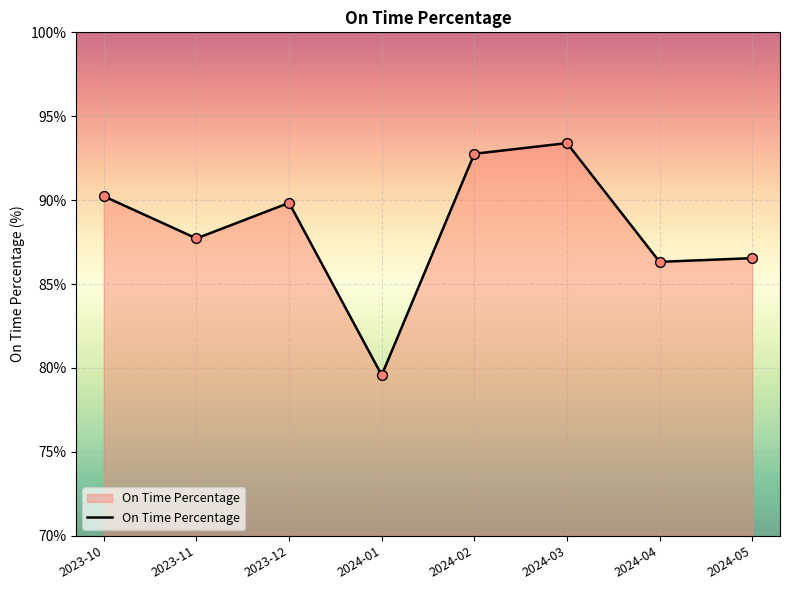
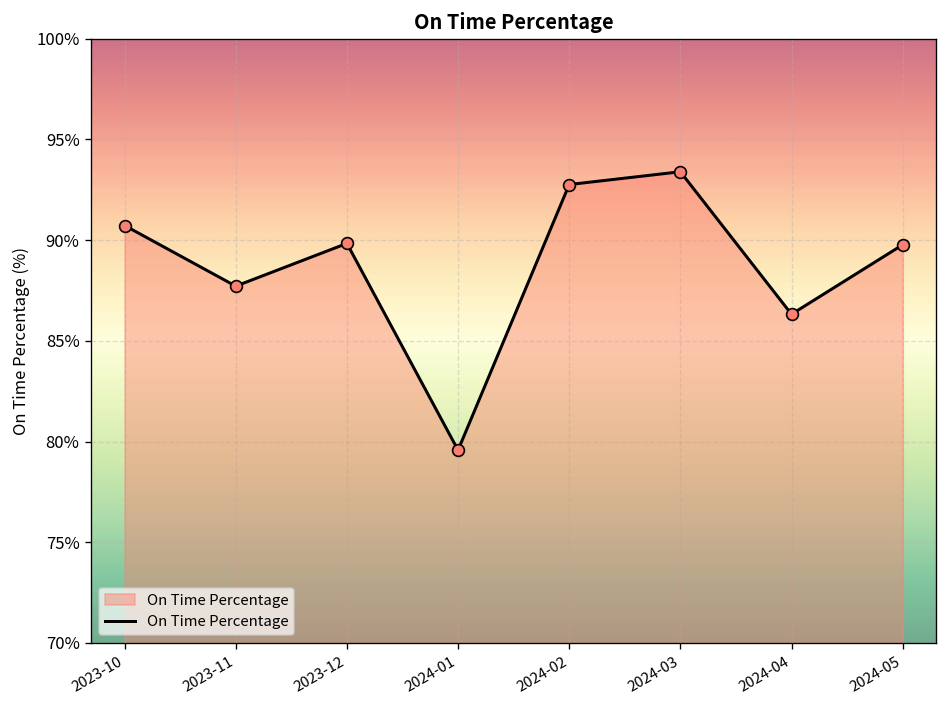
2023-10: 90.2% -> 90.7%
2024-05: 86.5% -> 89.8%
